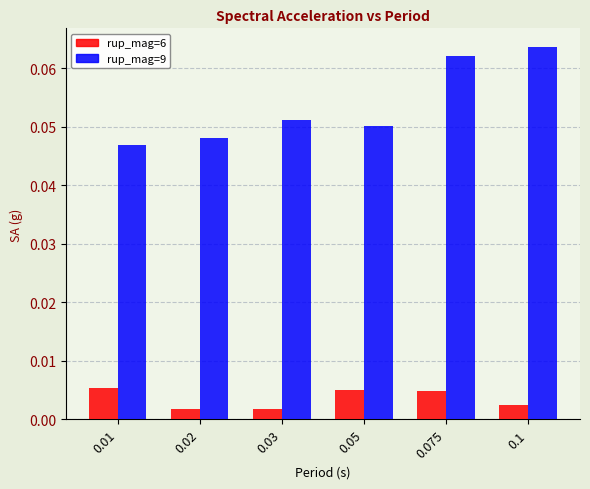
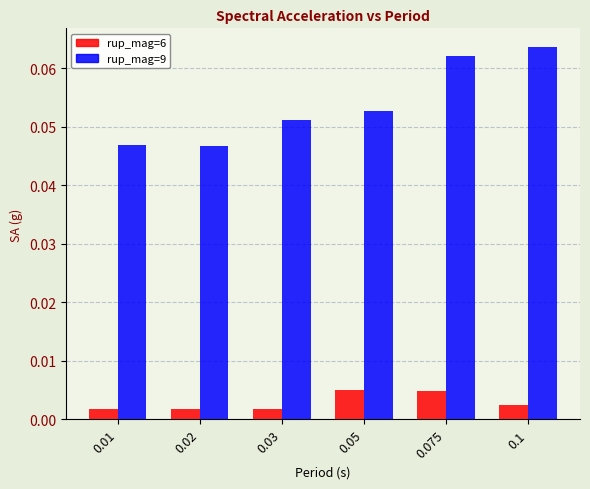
rup_mag=6, 0.01: 0.005 -> 0.002
rup_mag=9, 0.02: 0.048 -> 0.047
rup_mag=9, 0.05: 0.050 -> 0.053
